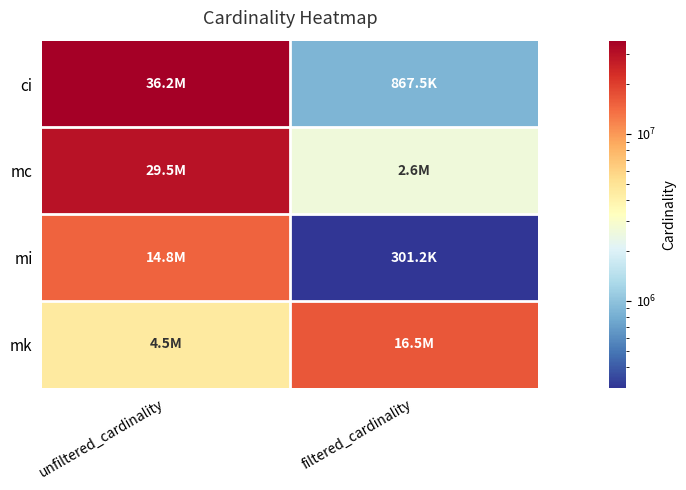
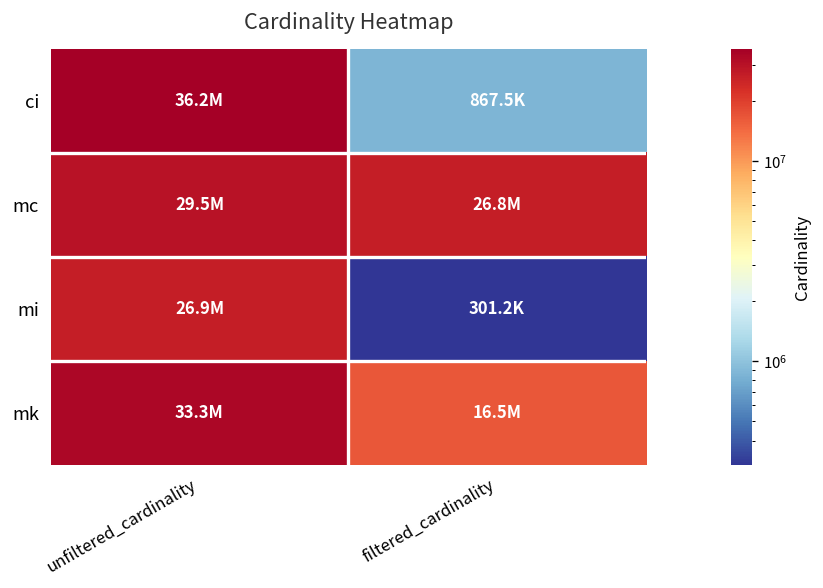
mc, filtered_cardinality: 2.6M -> 26.8M
mi, unfiltered_cardinality: 14.8M -> 26.9M
mk, unfiltered_cardinality: 4.5M -> 33.3M
